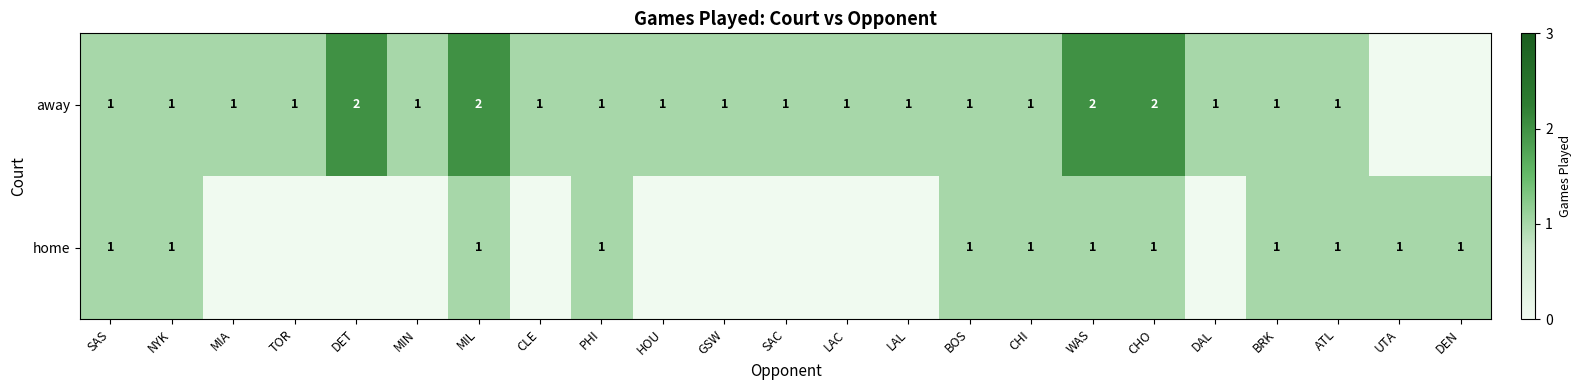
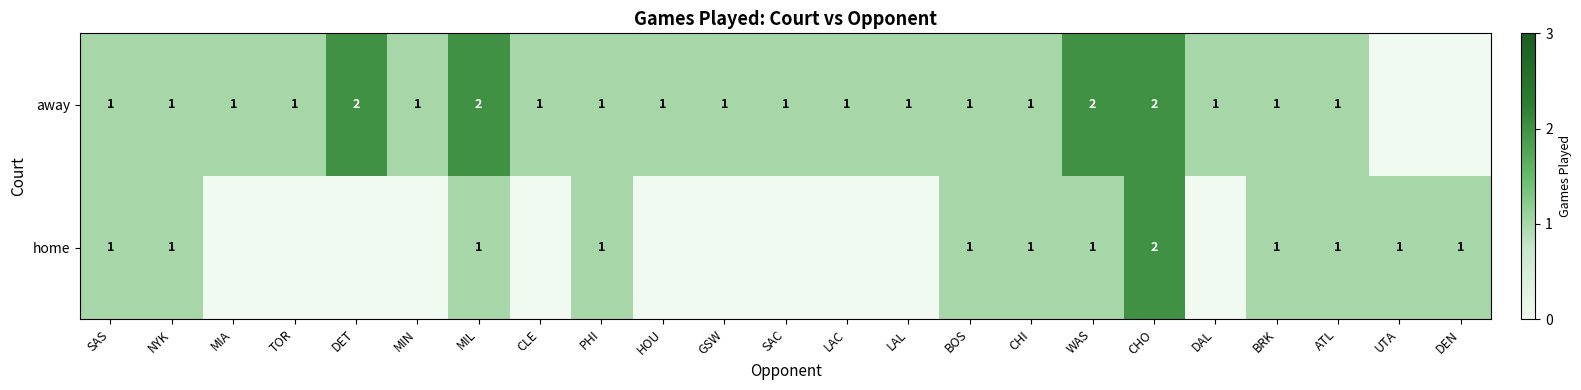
home, CHO: 1 -> 2
